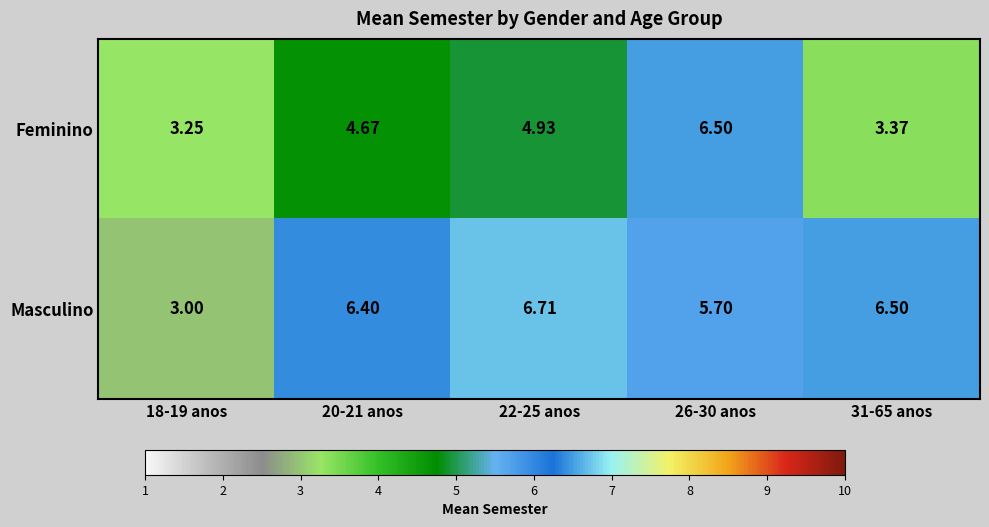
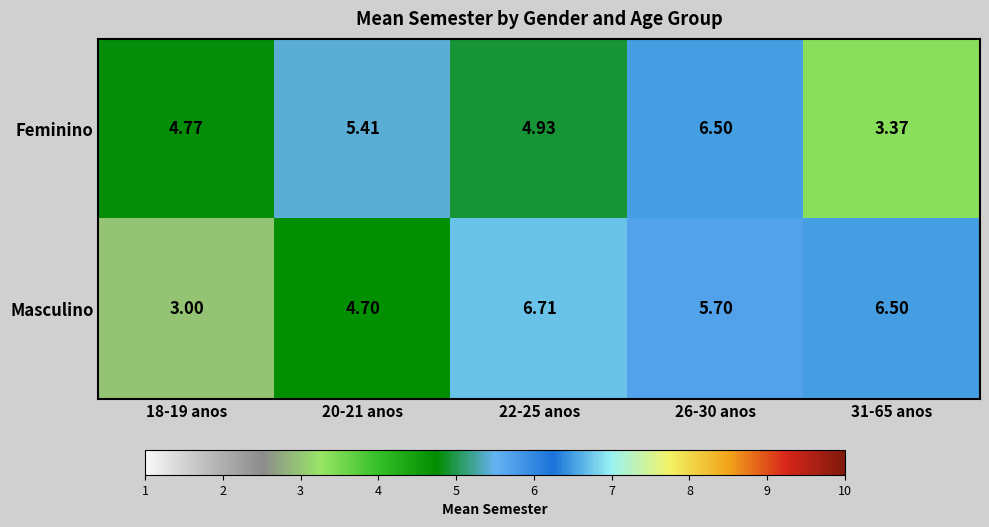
Feminino, 18-19 anos: 3.25 -> 4.77
Feminino, 20-21 anos: 4.67 -> 5.41
Masculino, 20-21 anos: 6.40 -> 4.70
